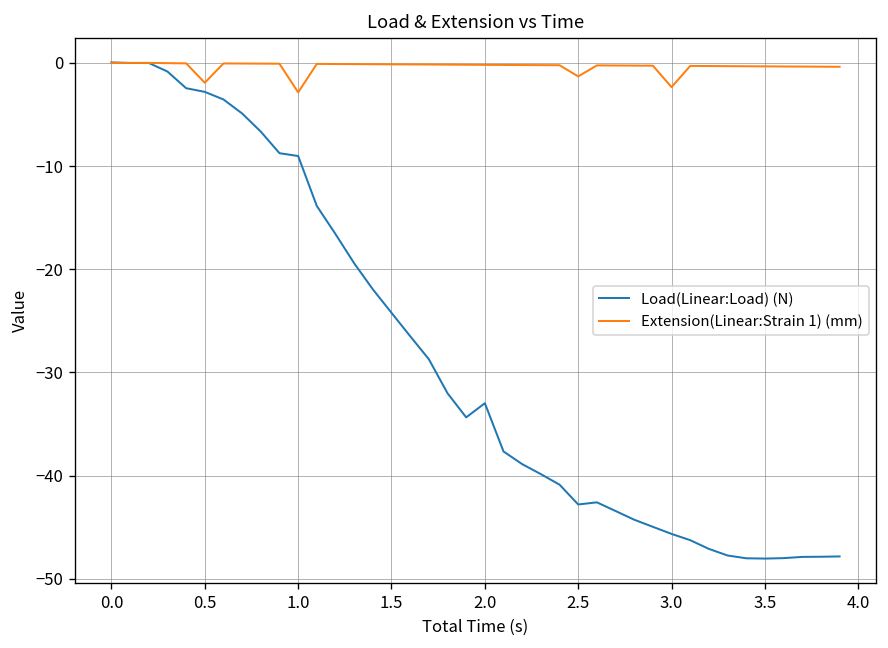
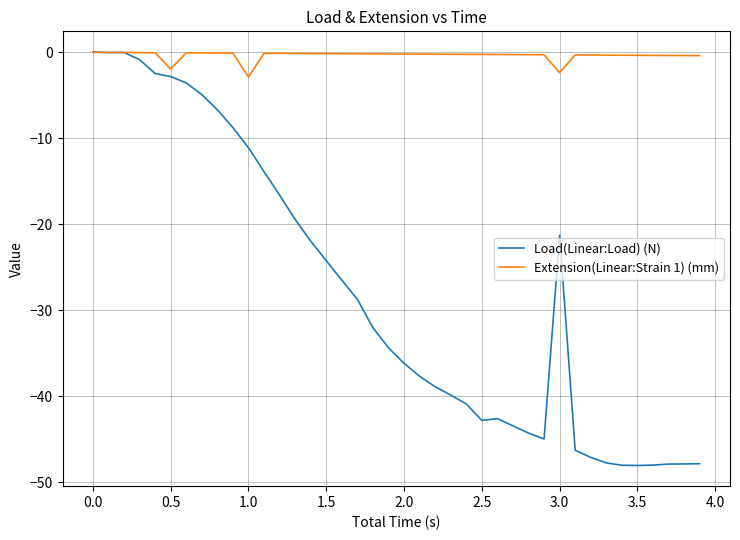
Load(Linear:Load) (N), 1.0: -9 -> -11
Load(Linear:Load) (N), 2.0: -33 -> -36
Extension(Linear:Strain 1) (mm), 2.5: -1 -> 0
Load(Linear:Load) (N), 3.0: -46 -> -21
